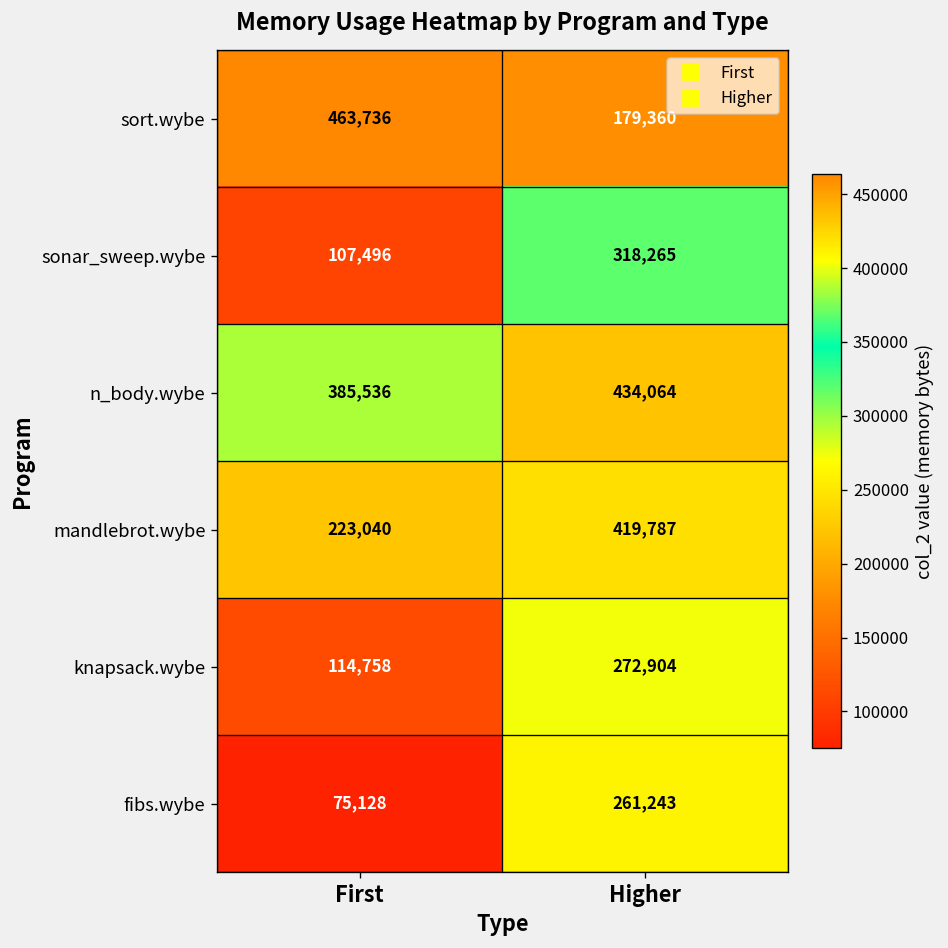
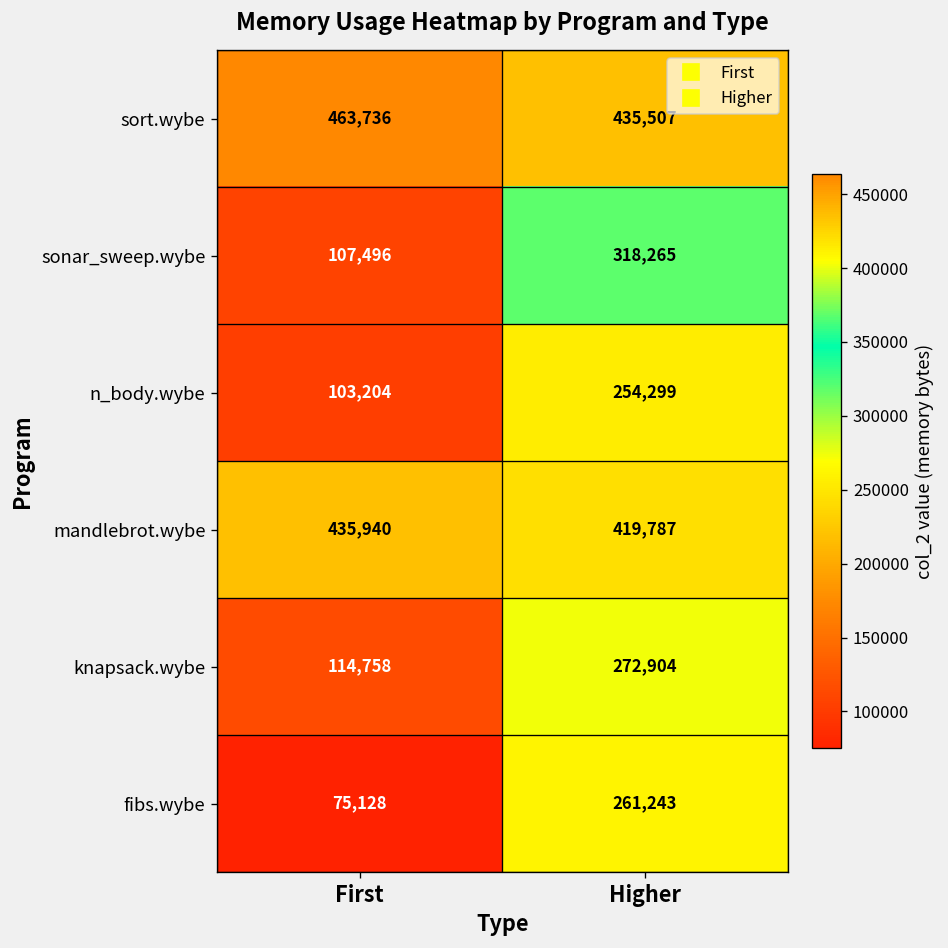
sort.wybe, Higher: 179,360 -> 435,507
n_body.wybe, First: 385,536 -> 103,204
n_body.wybe, Higher: 434,064 -> 254,299
mandlebrot.wybe, First: 223,040 -> 435,940
